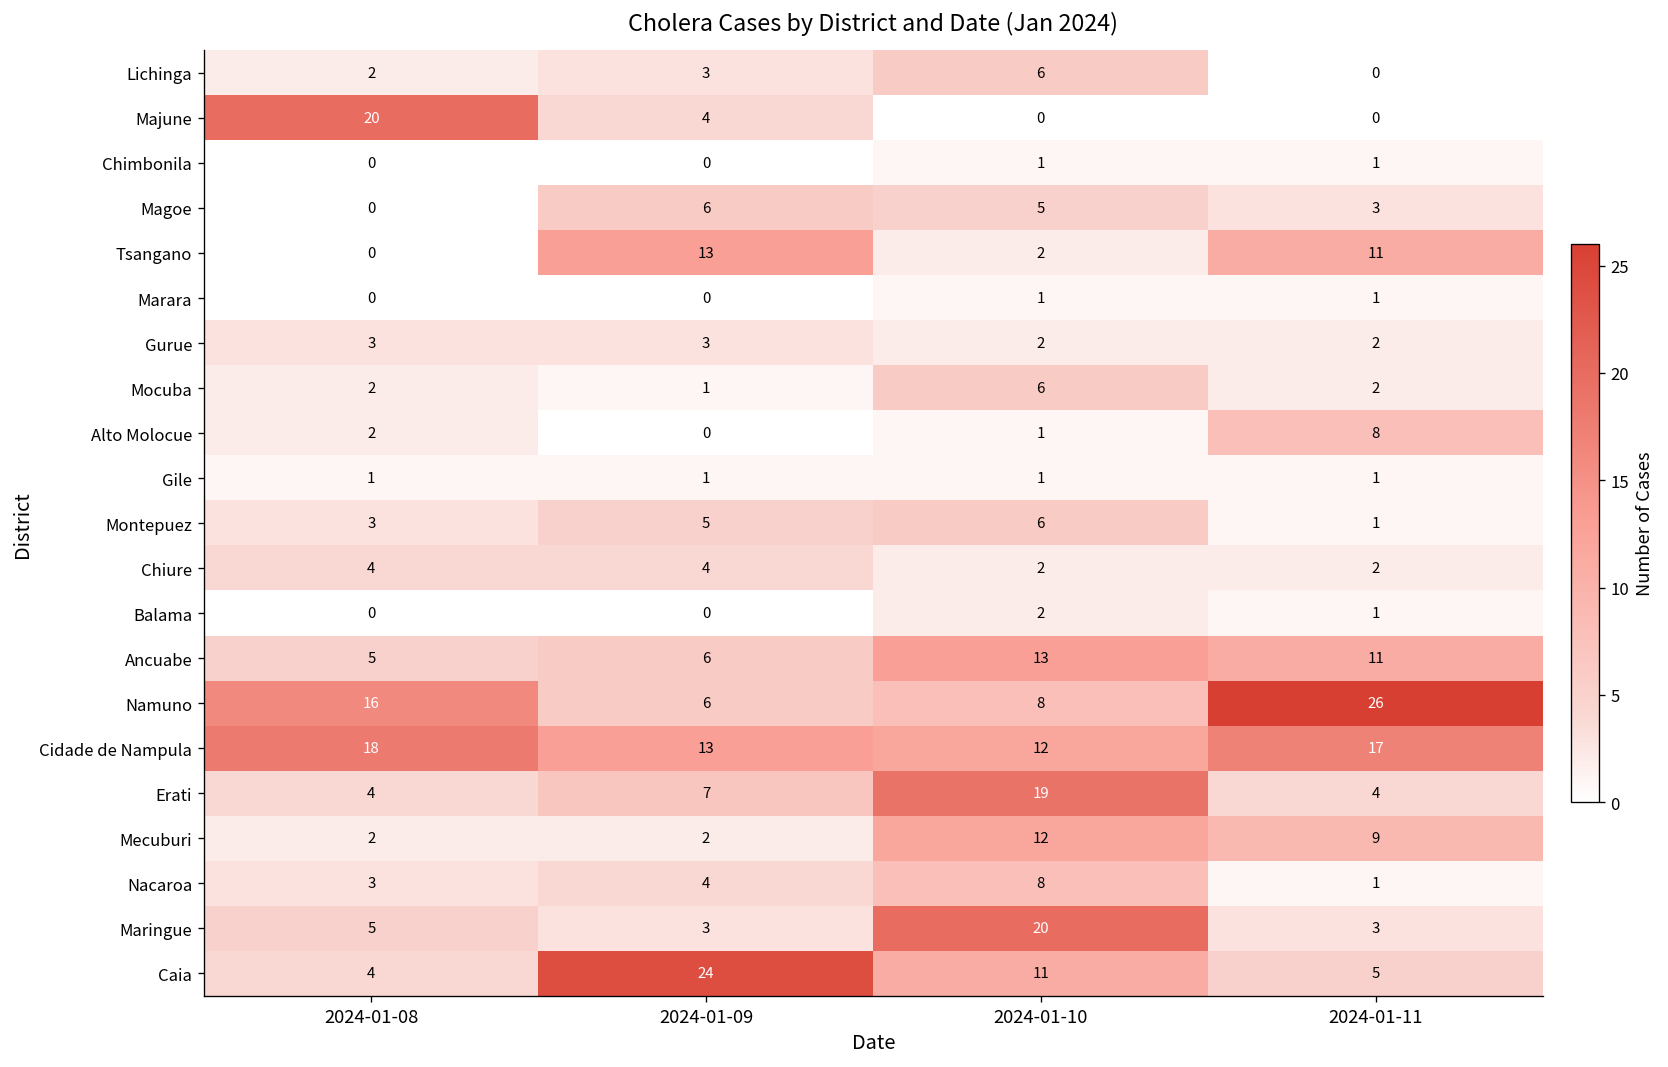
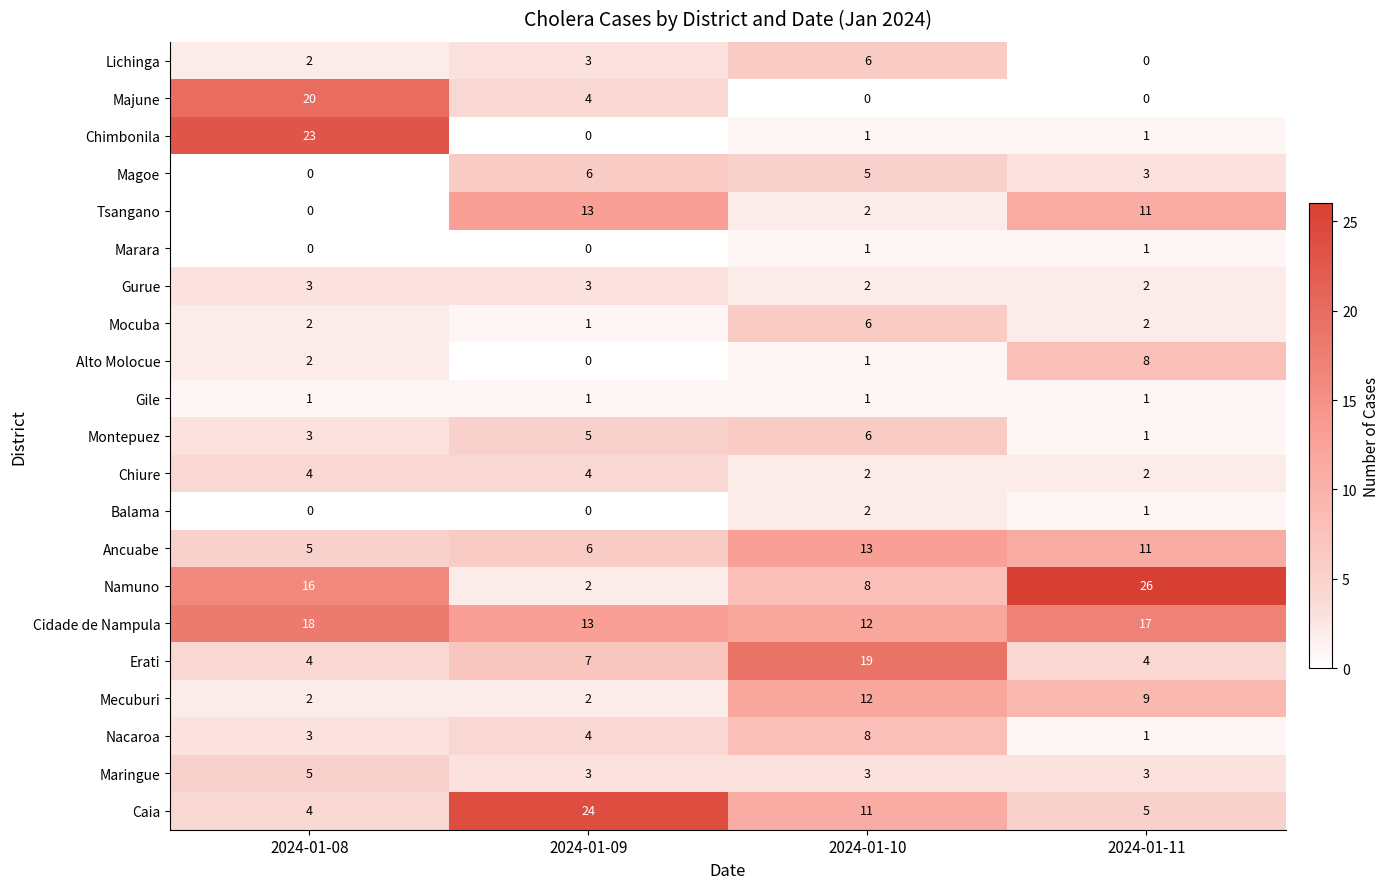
Chimbonila, 2024-01-08: 0 -> 23
Namuno, 2024-01-09: 6 -> 2
Maringue, 2024-01-10: 20 -> 3
